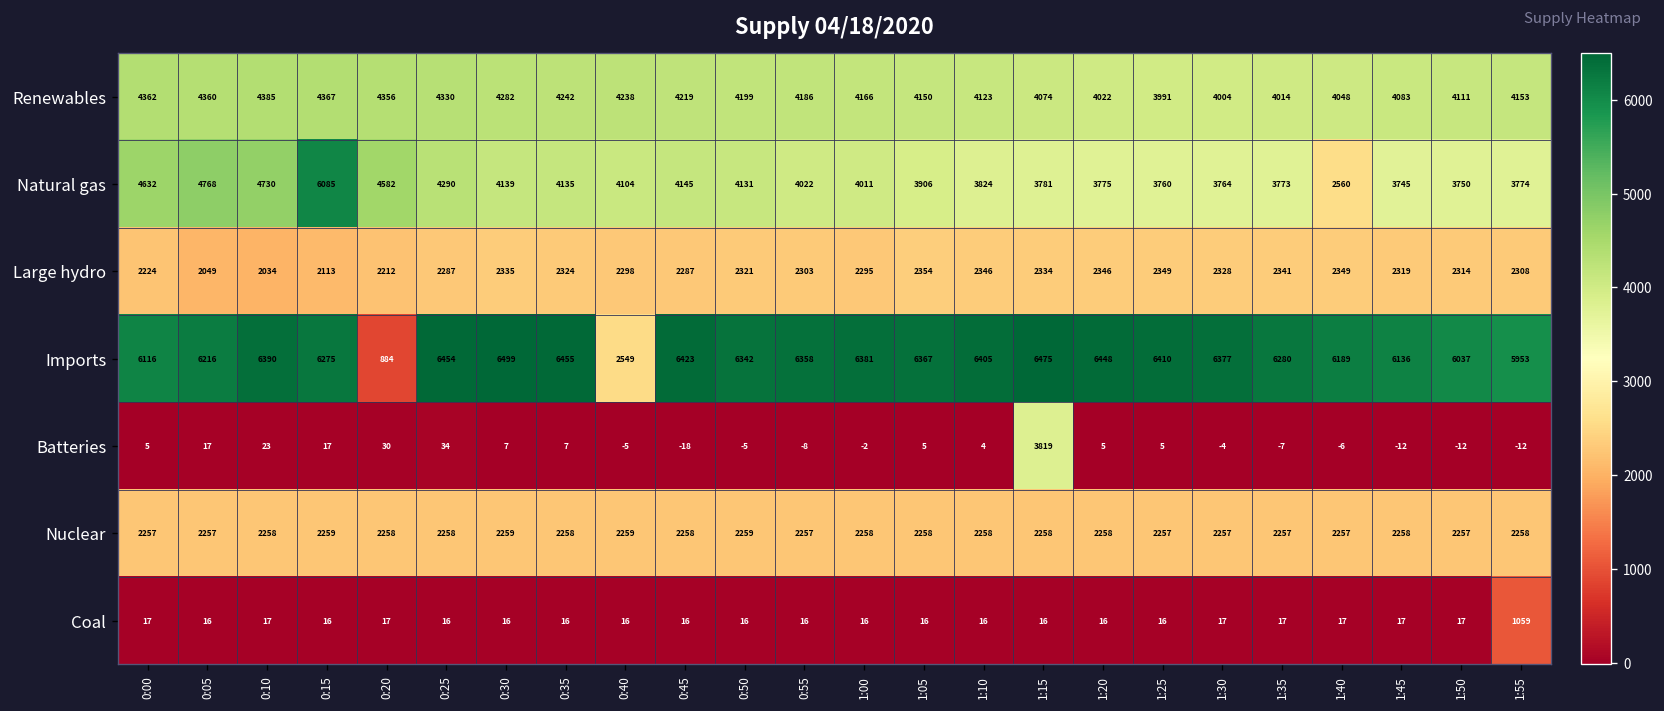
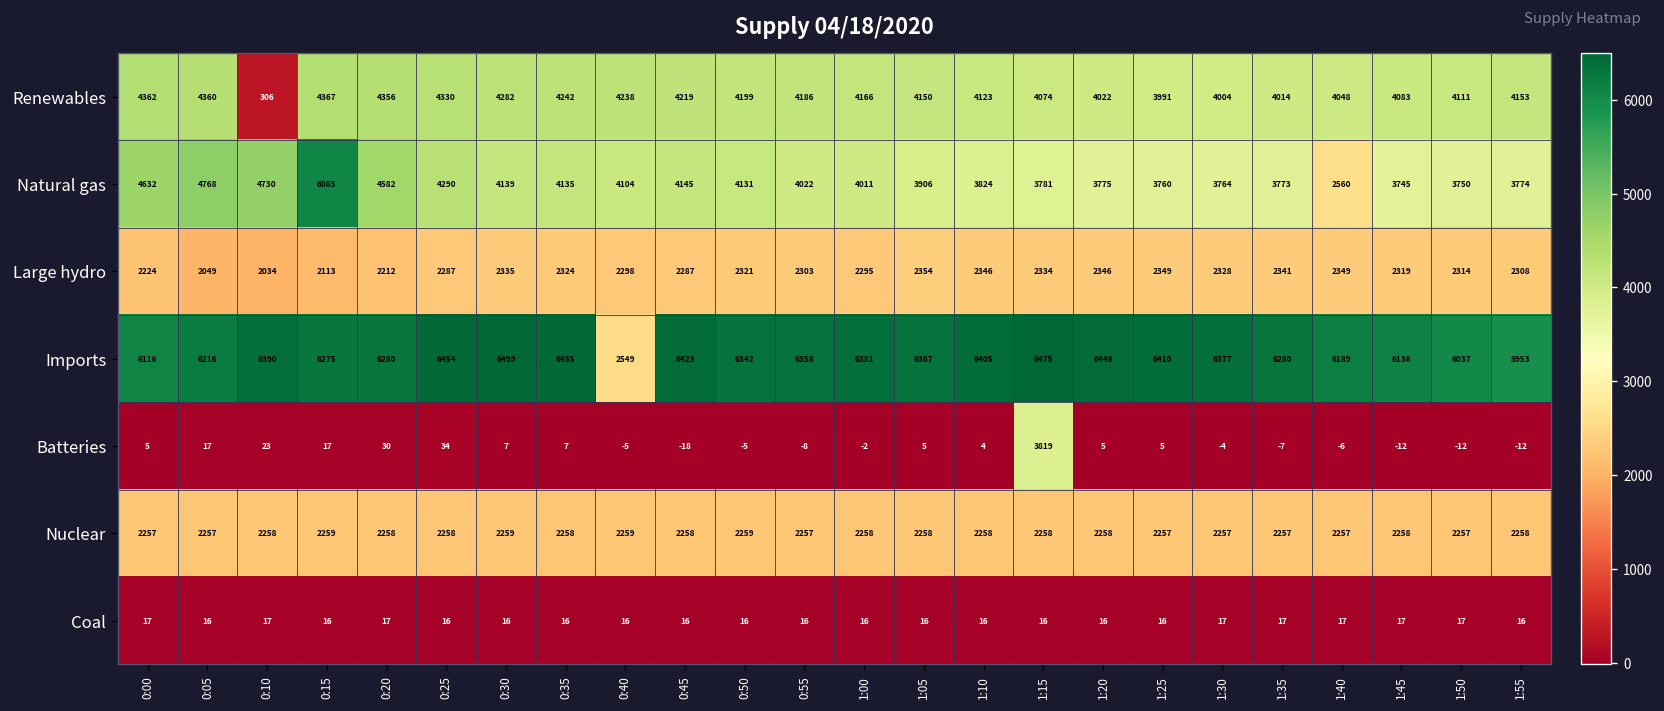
Renewables, 0:10: 4385 -> 306
Imports, 0:20: 884 -> 6280
Coal, 1:55: 1059 -> 16
